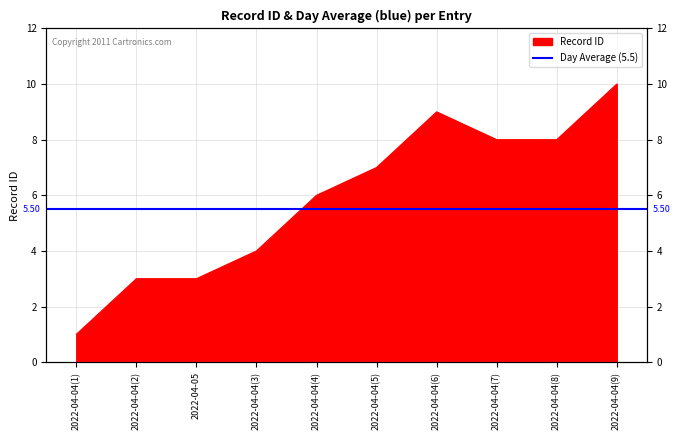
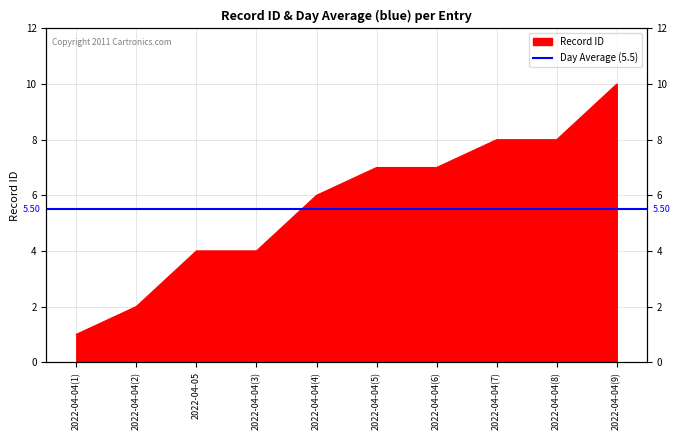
2022-04-04(2): 3 -> 2
2022-04-05: 3 -> 4
2022-04-04(6): 9 -> 7
